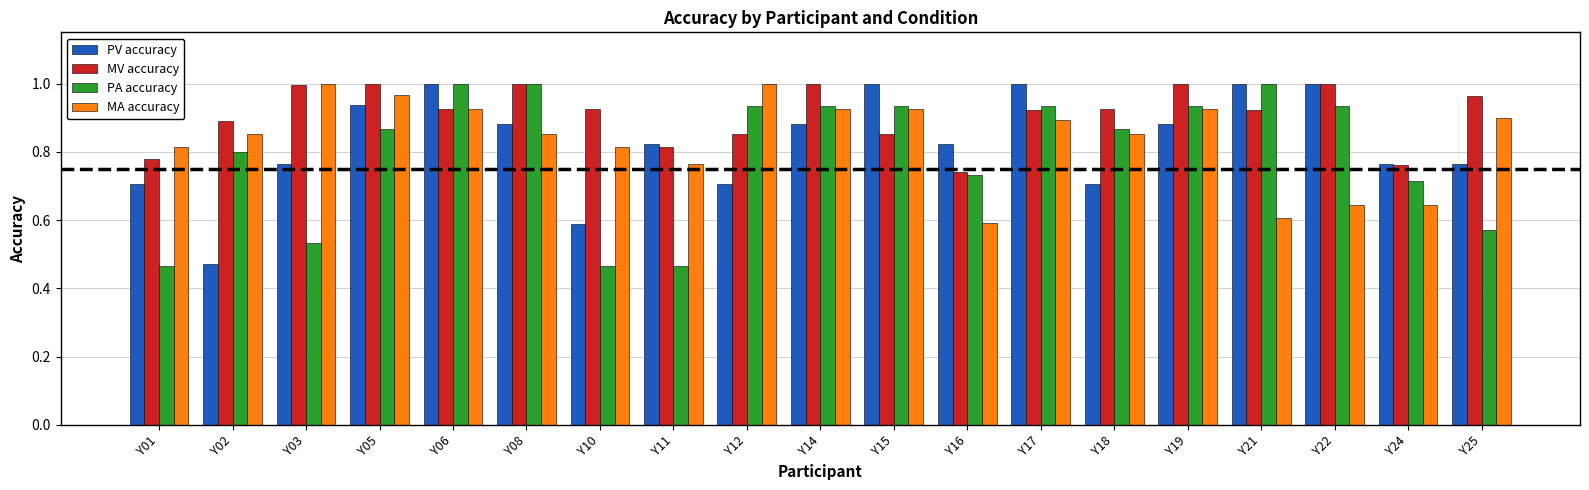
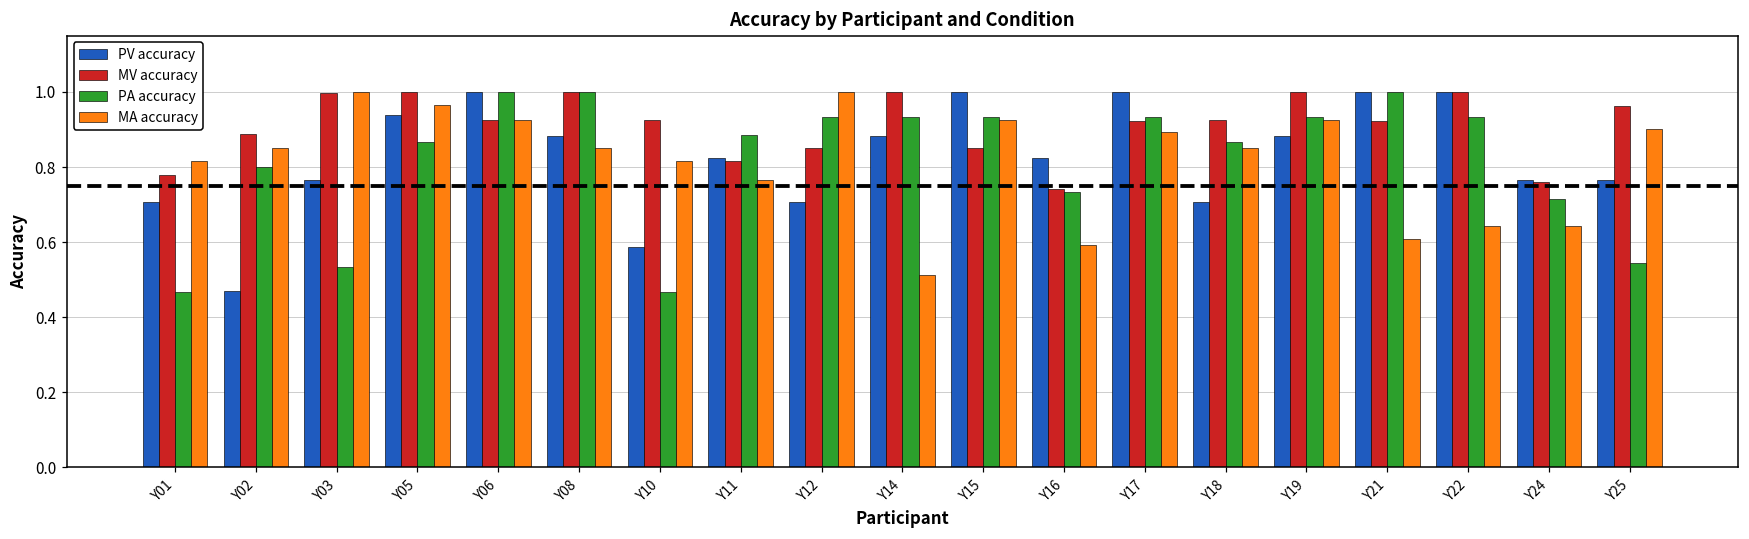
PA accuracy, Y11: 0.47 -> 0.88
MA accuracy, Y14: 0.93 -> 0.51
PA accuracy, Y25: 0.57 -> 0.54
